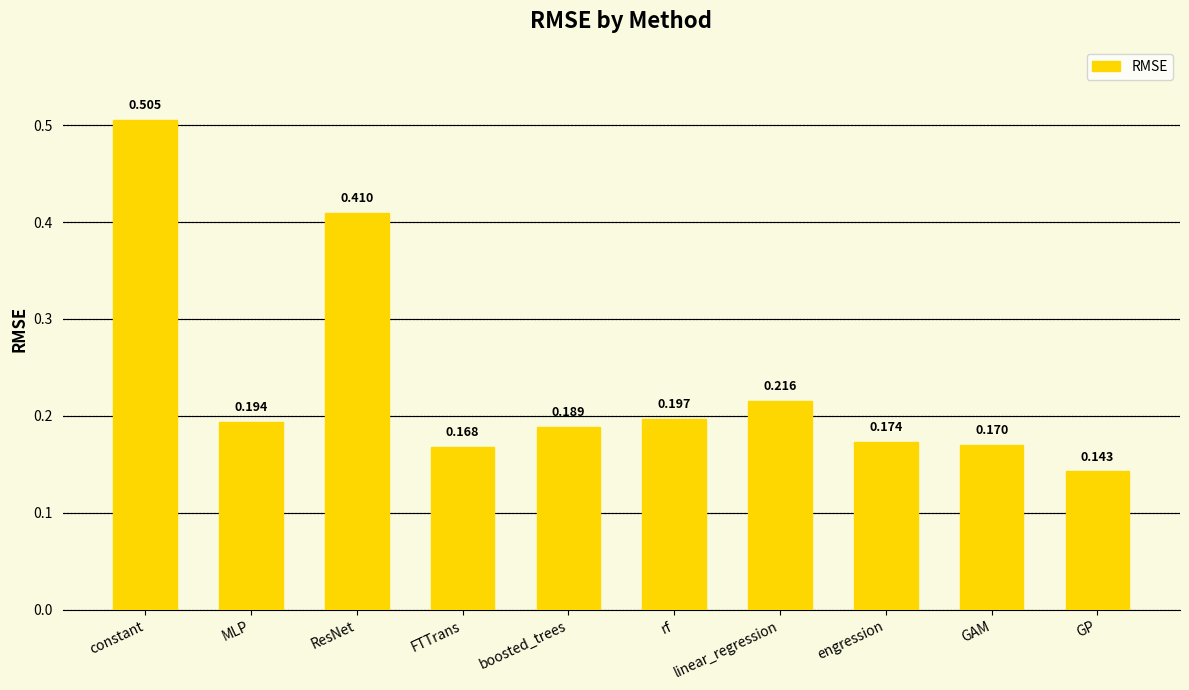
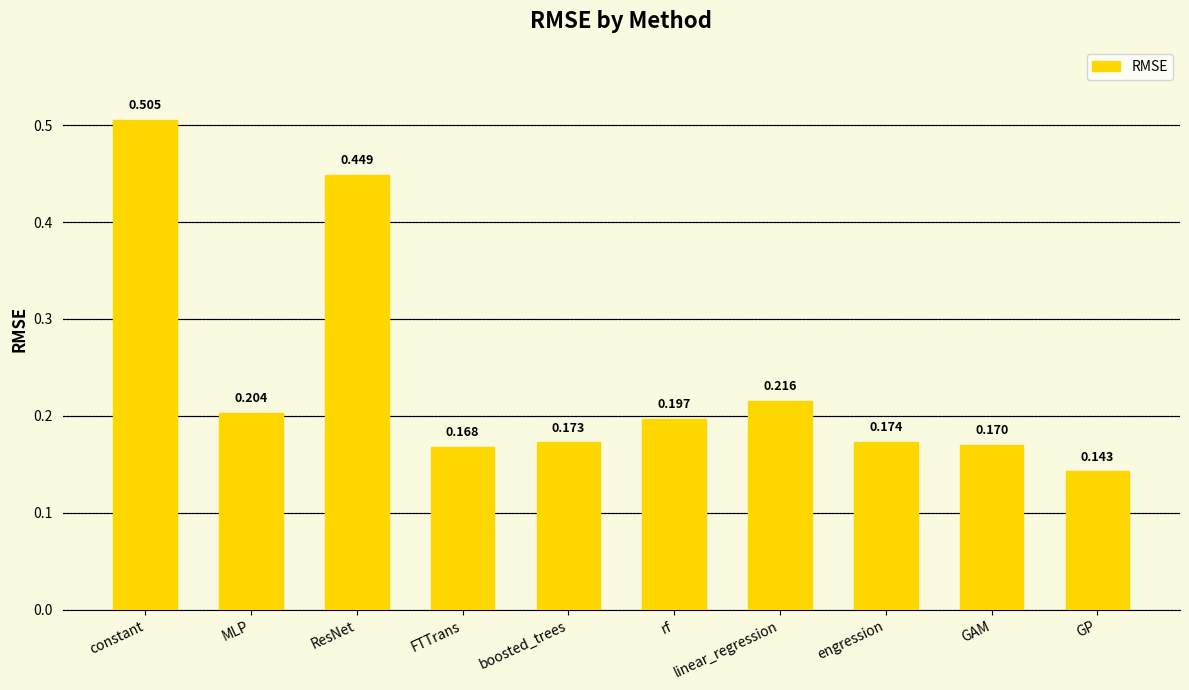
MLP: 0.194 -> 0.204
ResNet: 0.410 -> 0.449
boosted_trees: 0.189 -> 0.173
